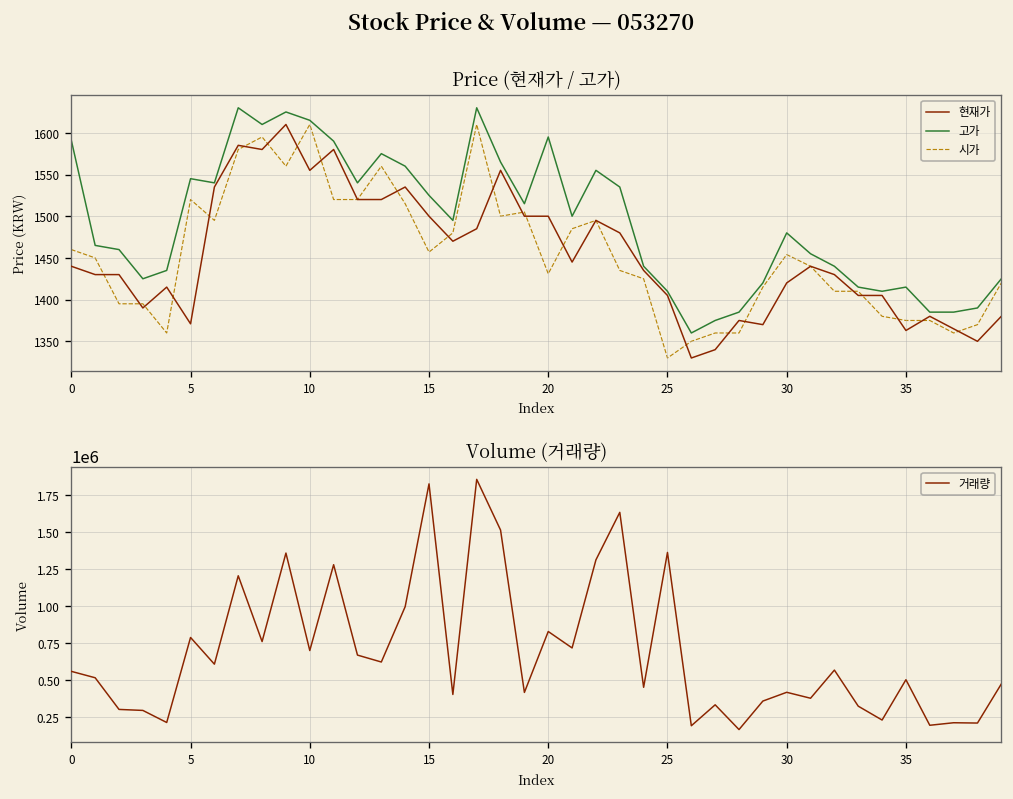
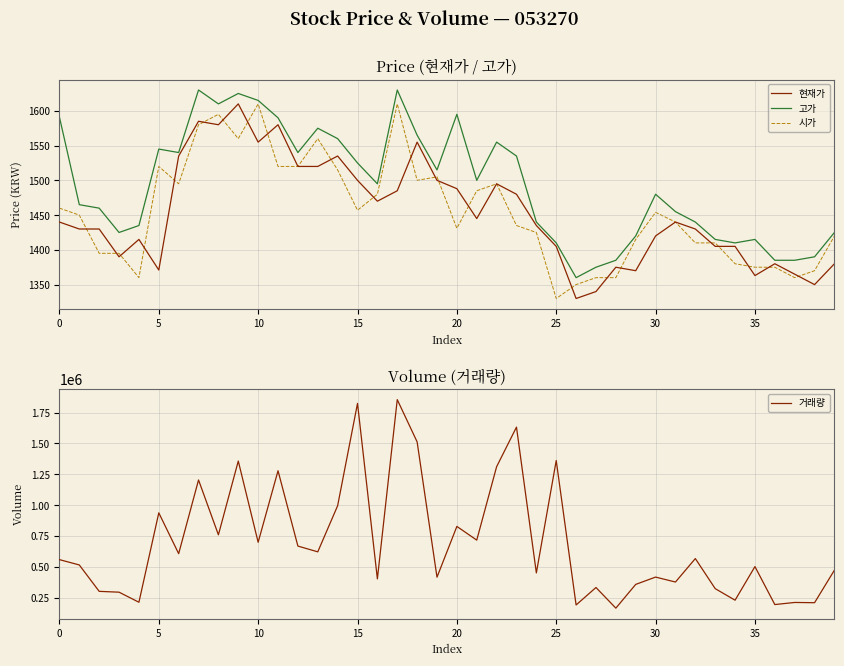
Price (현재가 / 고가), 현재가, 20: 1500 -> 1490
Volume (거래량), 5: 790000 -> 940000
